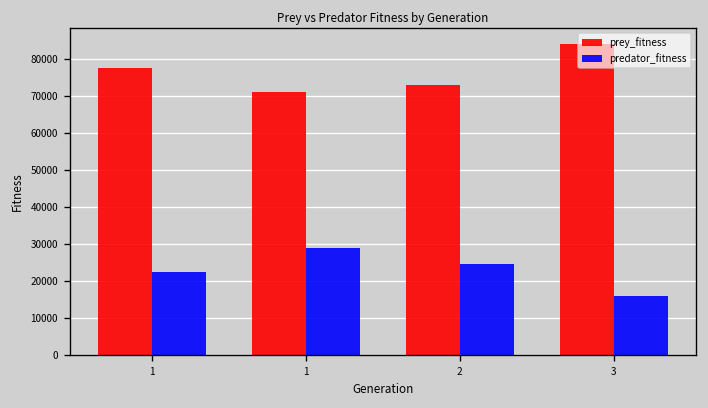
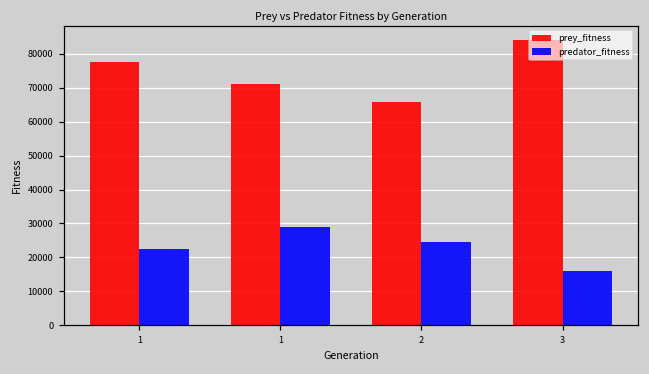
prey_fitness, 2: 73000 -> 66000
